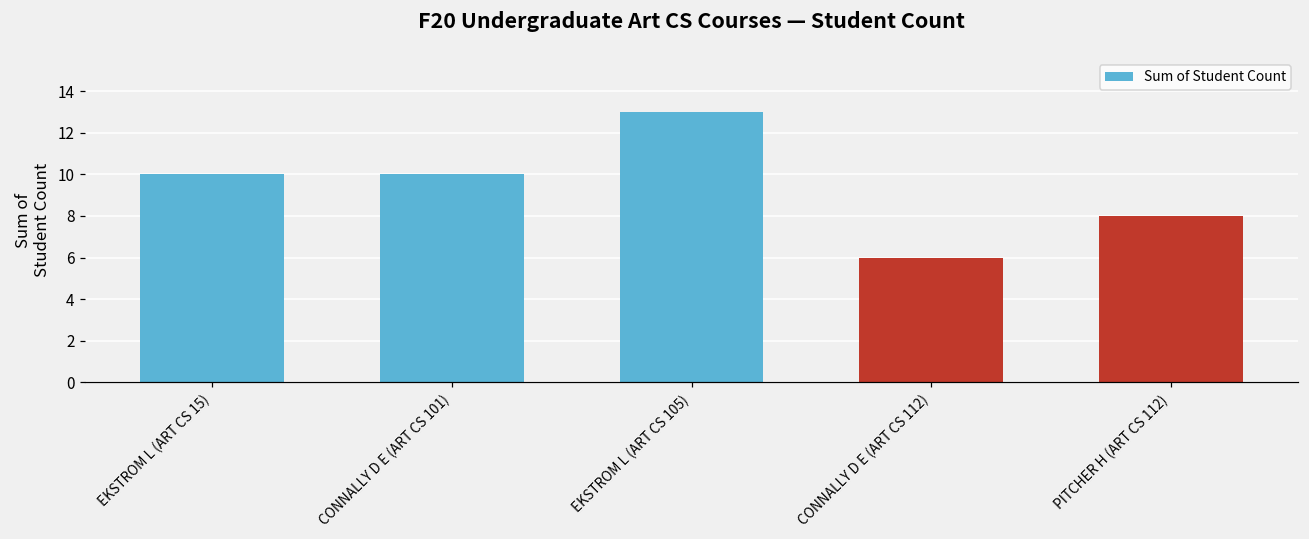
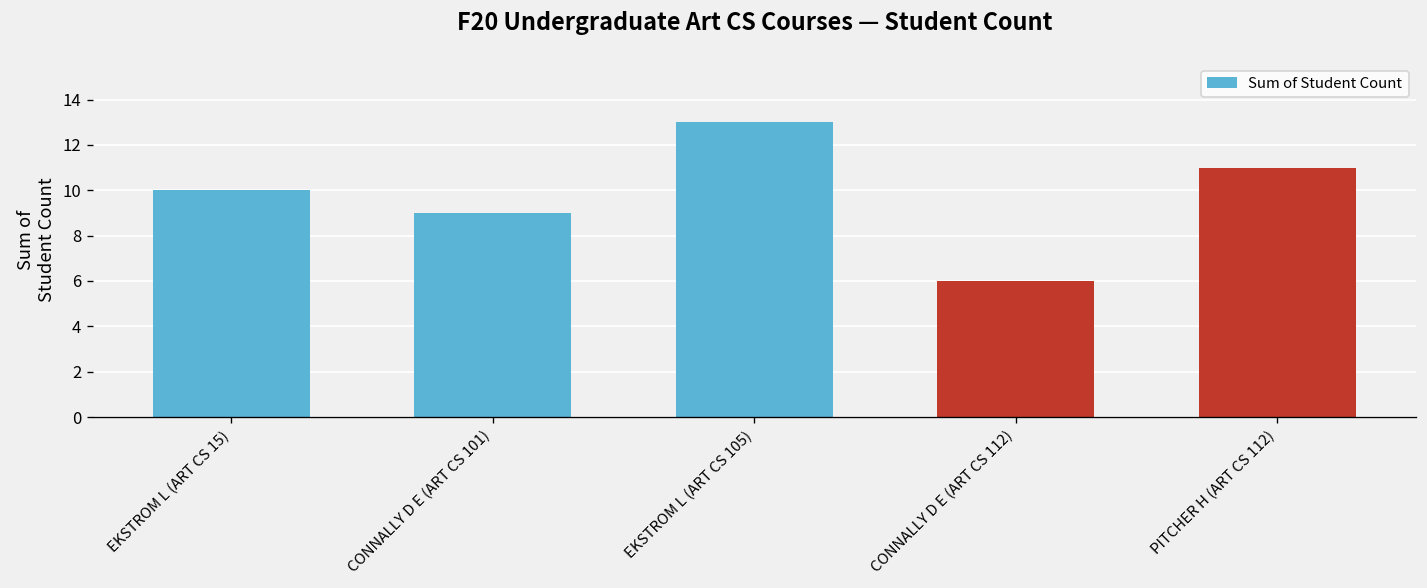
CONNALLY D E (ART CS 101): 10 -> 9
PITCHER H (ART CS 112): 8 -> 11
